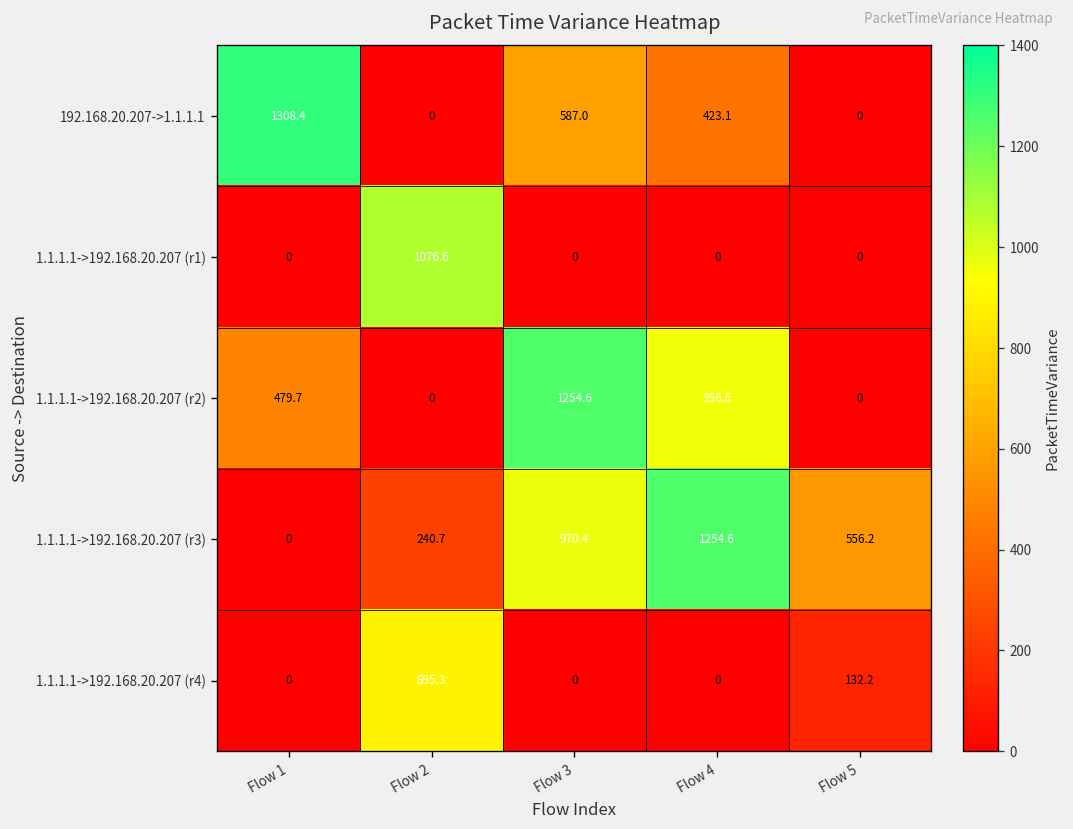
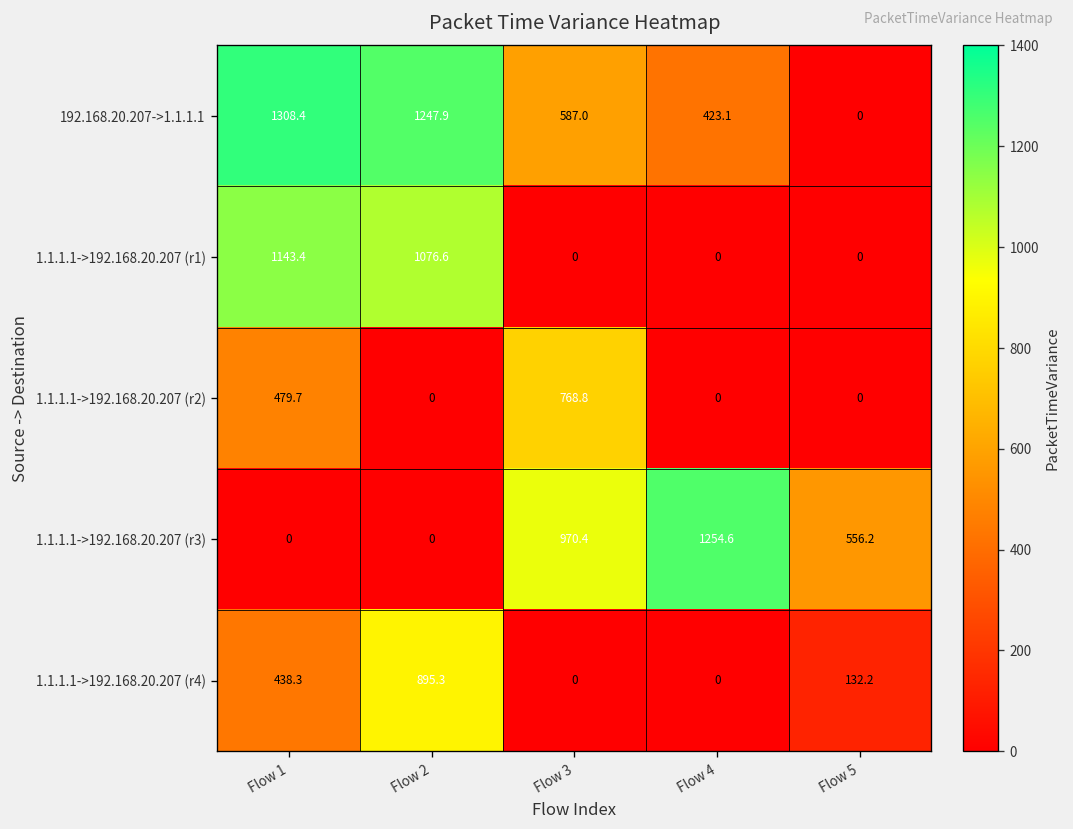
192.168.20.207->1.1.1.1, Flow 2: 0 -> 1247.9
1.1.1.1->192.168.20.207 (r1), Flow 1: 0 -> 1143.4
1.1.1.1->192.168.20.207 (r2), Flow 3: 1254.6 -> 768.8
1.1.1.1->192.168.20.207 (r2), Flow 4: 956.5 -> 0
1.1.1.1->192.168.20.207 (r3), Flow 2: 240.7 -> 0
1.1.1.1->192.168.20.207 (r4), Flow 1: 0 -> 438.3
